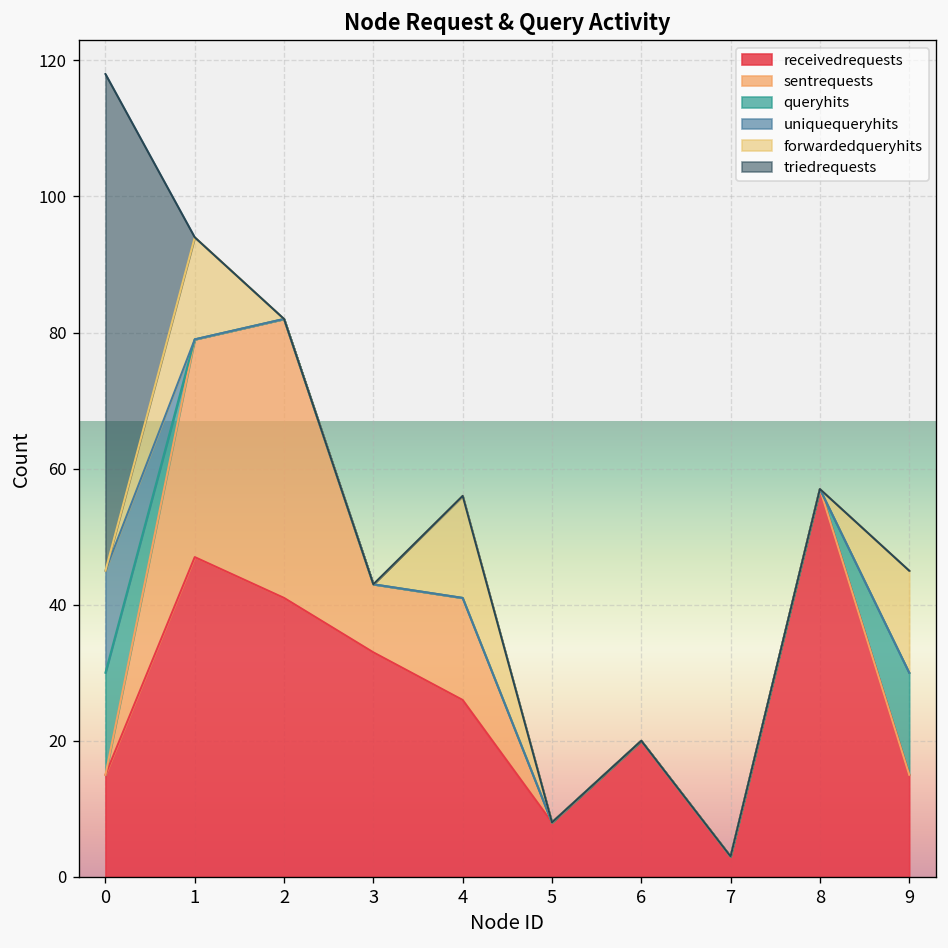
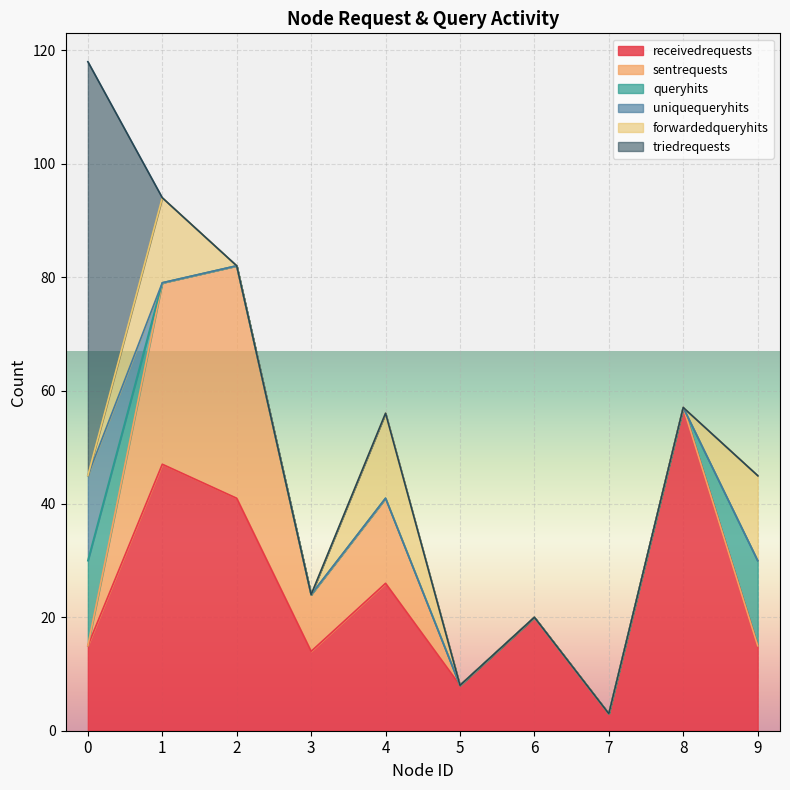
receivedrequests, 3: 33 -> 14
